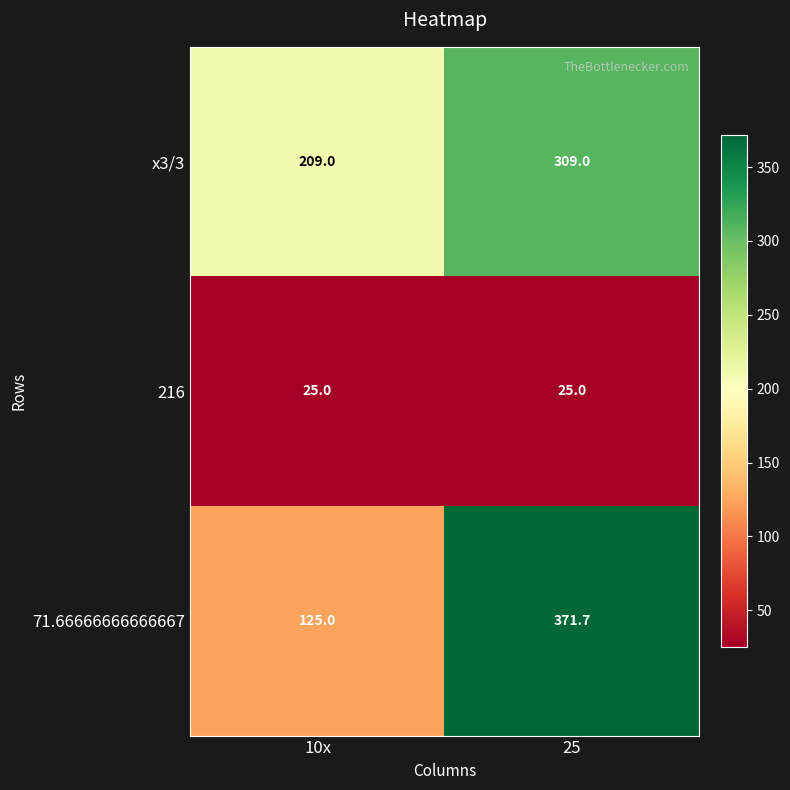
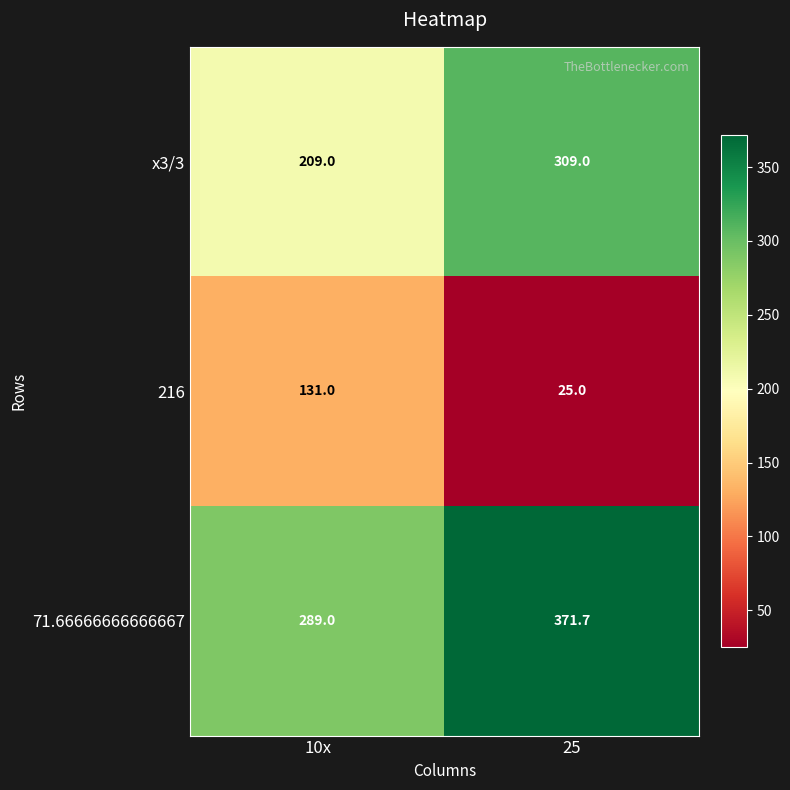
216, 10x: 25.0 -> 131.0
71.66666666666667, 10x: 125.0 -> 289.0
